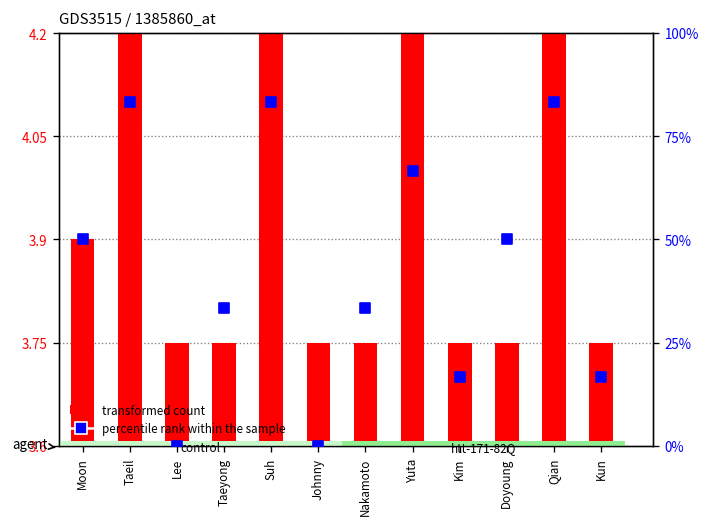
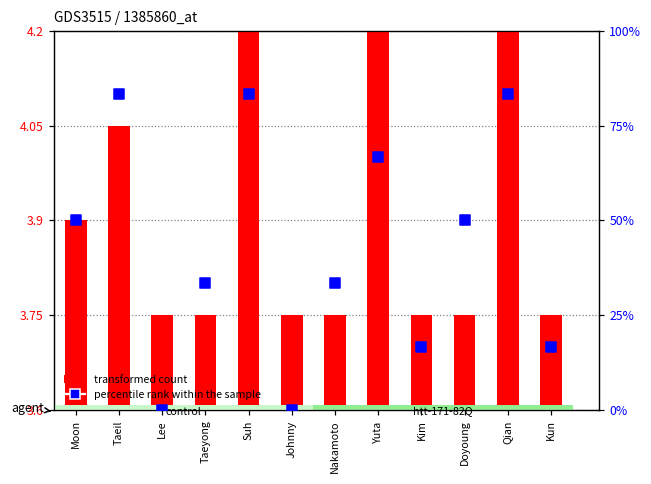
transformed count, Taeil: 4.20 -> 4.05
